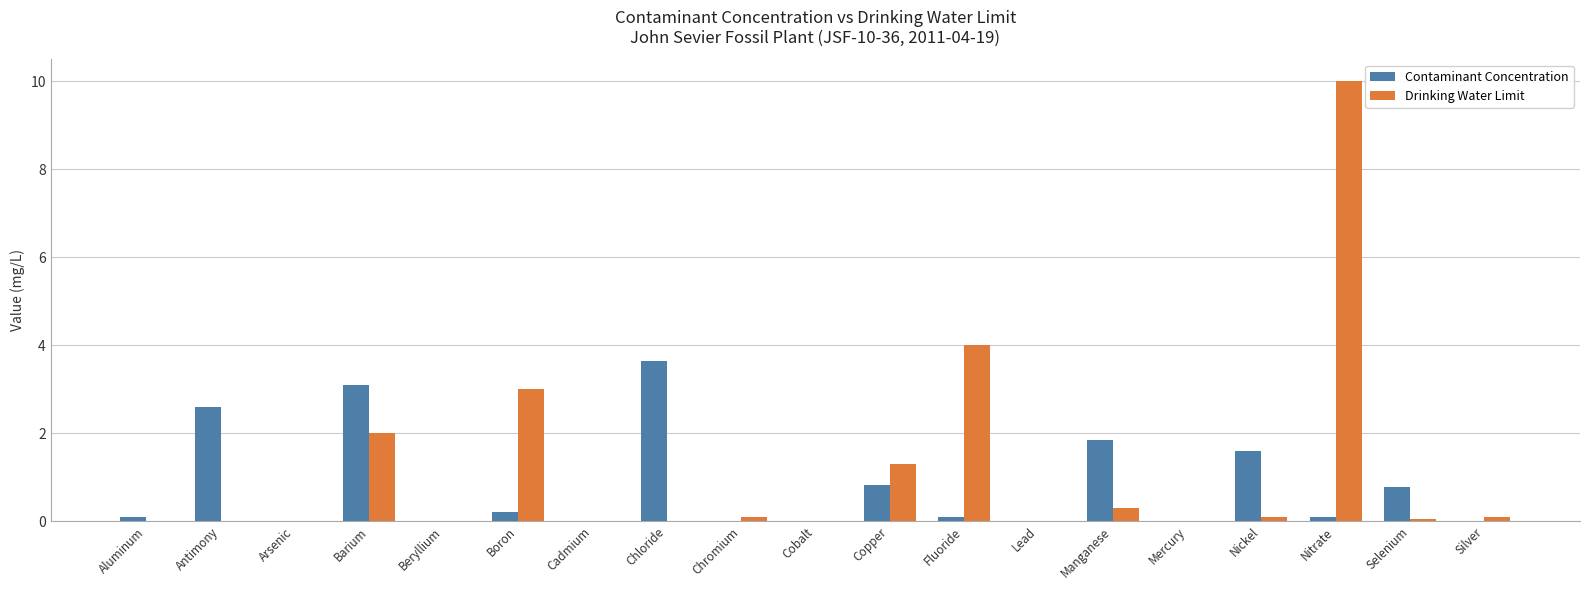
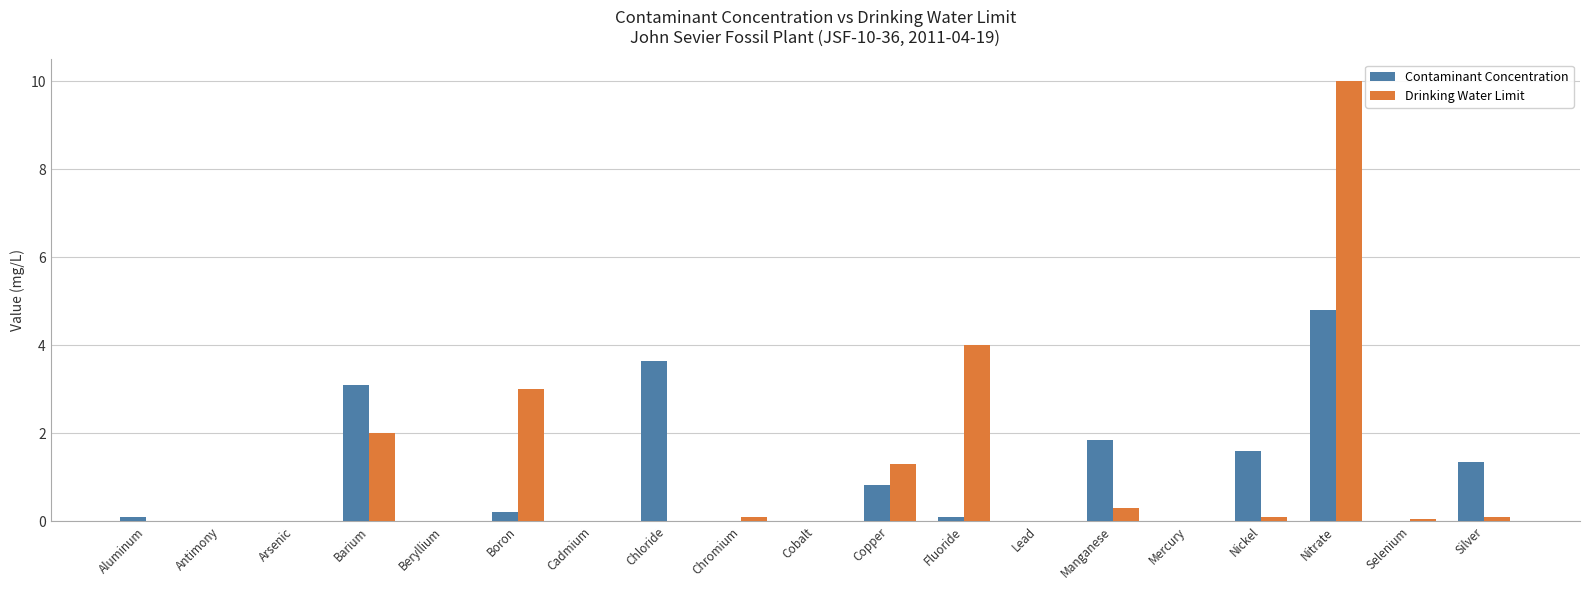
Contaminant Concentration, Antimony: 2.6 -> 0.0
Contaminant Concentration, Nitrate: 0.1 -> 4.8
Contaminant Concentration, Selenium: 0.8 -> 0.0
Contaminant Concentration, Silver: 0.0 -> 1.3
